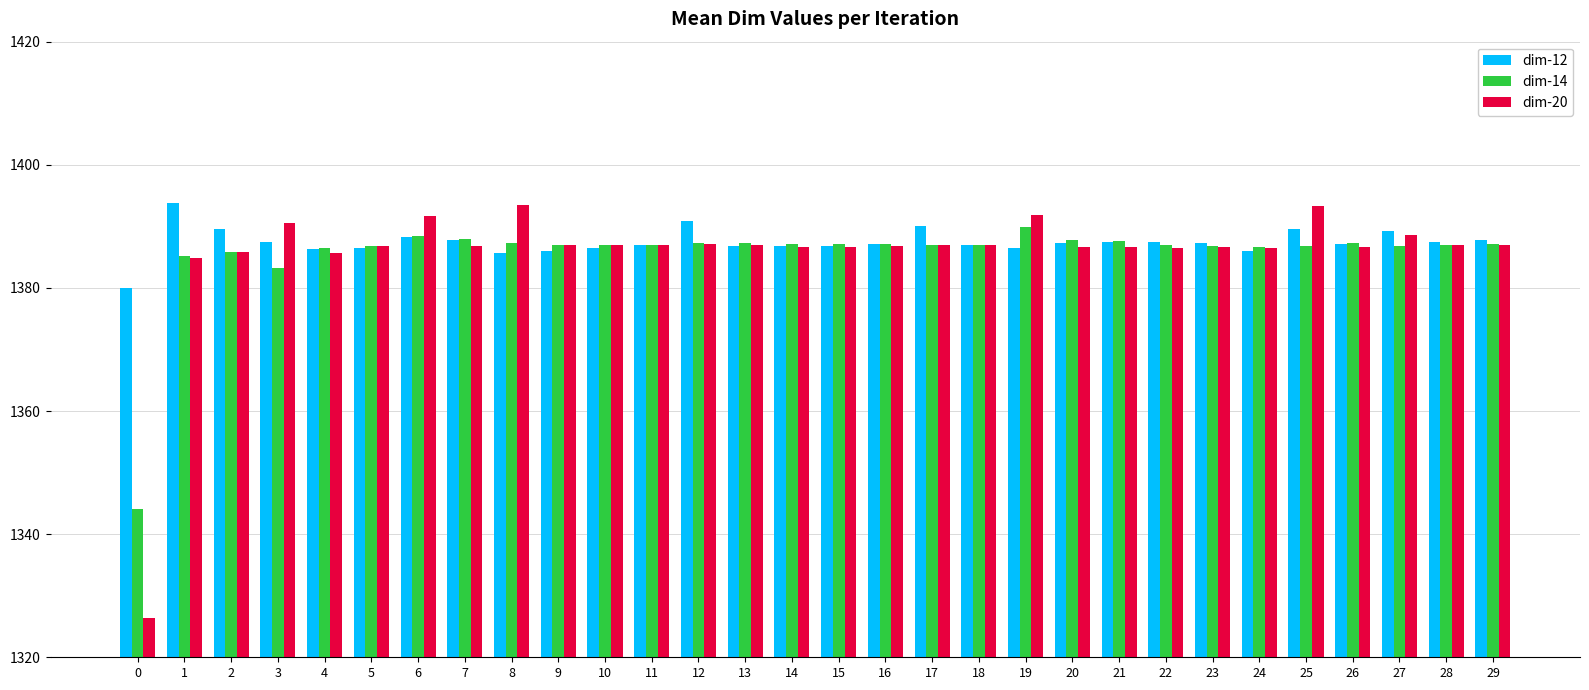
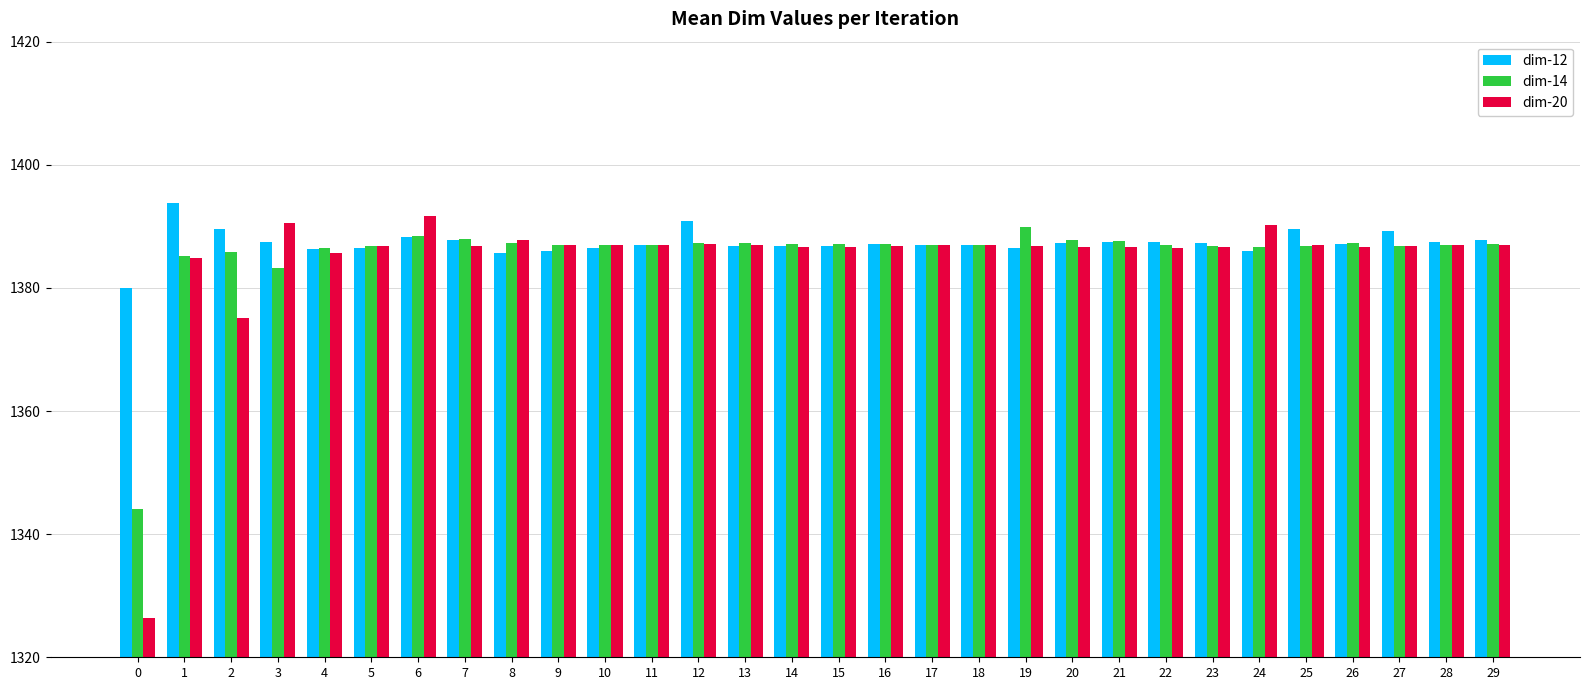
dim-20, 2: 1386 -> 1375
dim-20, 8: 1393 -> 1388
dim-12, 17: 1390 -> 1387
dim-20, 19: 1392 -> 1387
dim-20, 24: 1387 -> 1390
dim-20, 25: 1393 -> 1387
dim-20, 27: 1389 -> 1387
